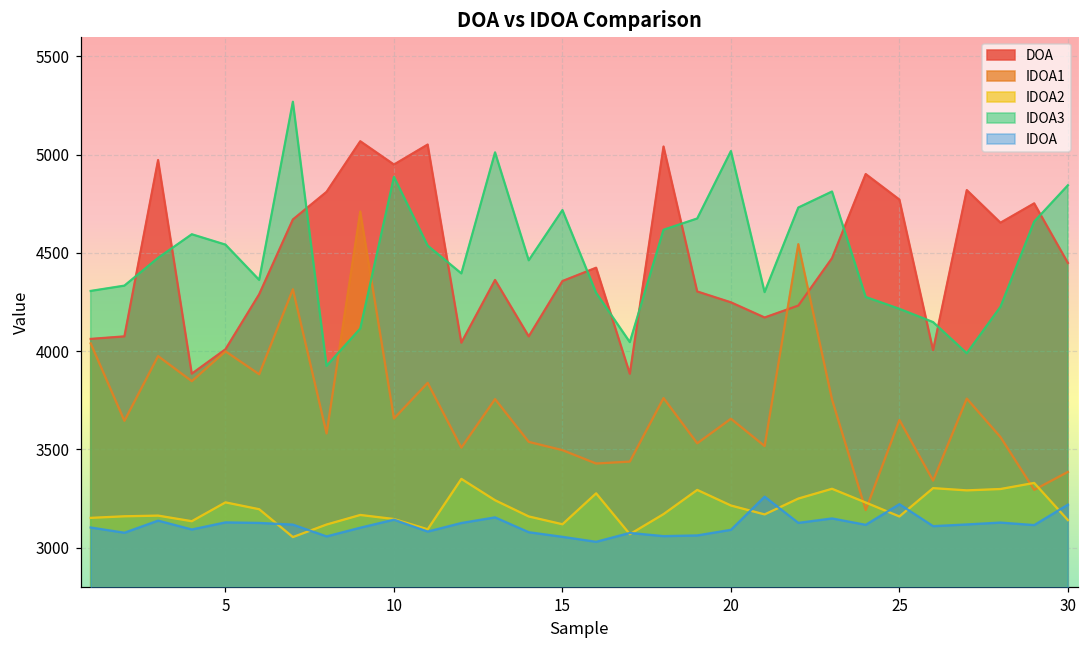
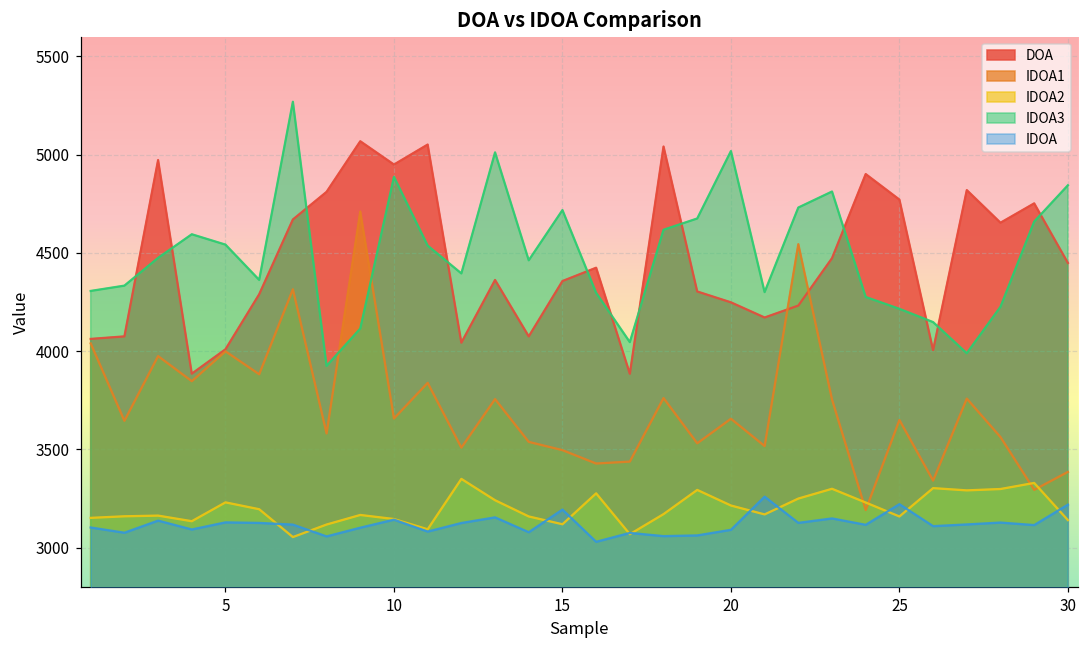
IDOA, 15: 3060 -> 3190
